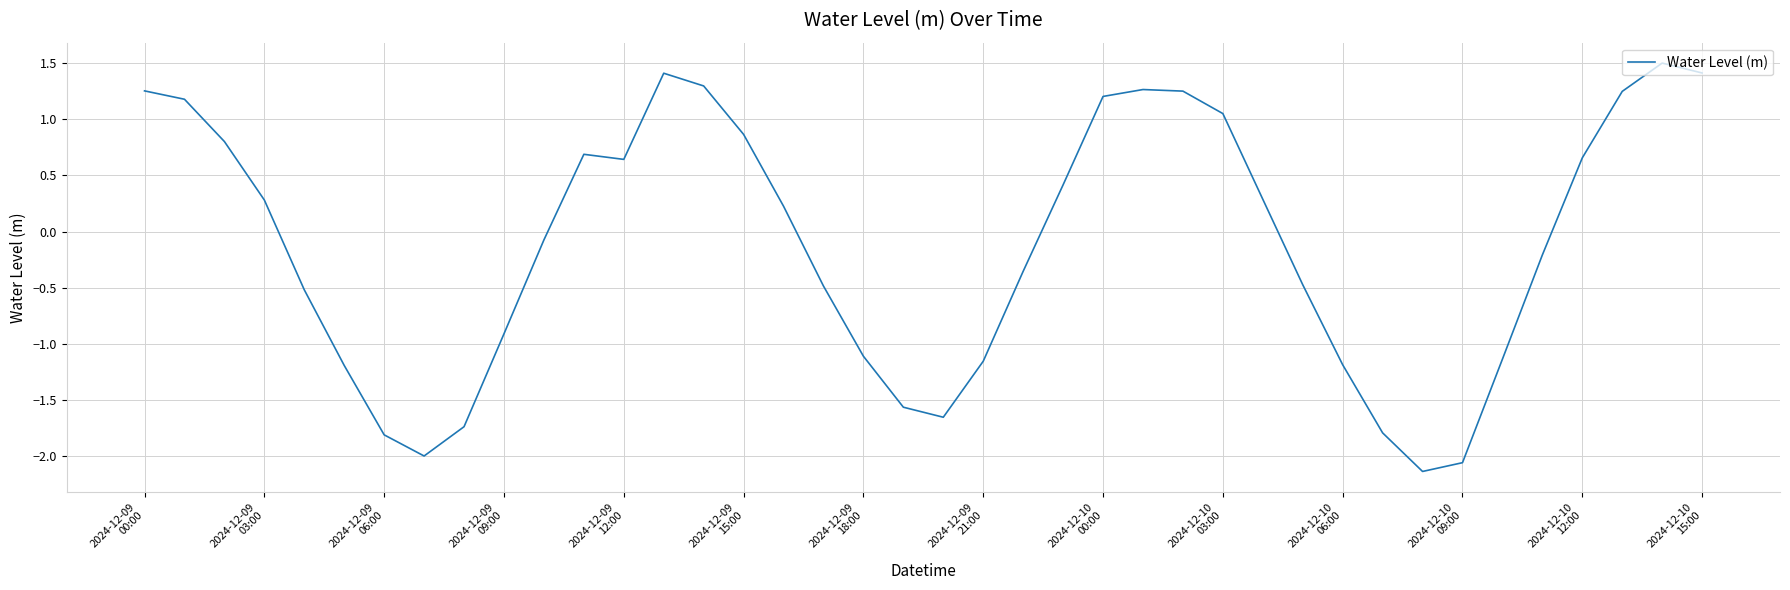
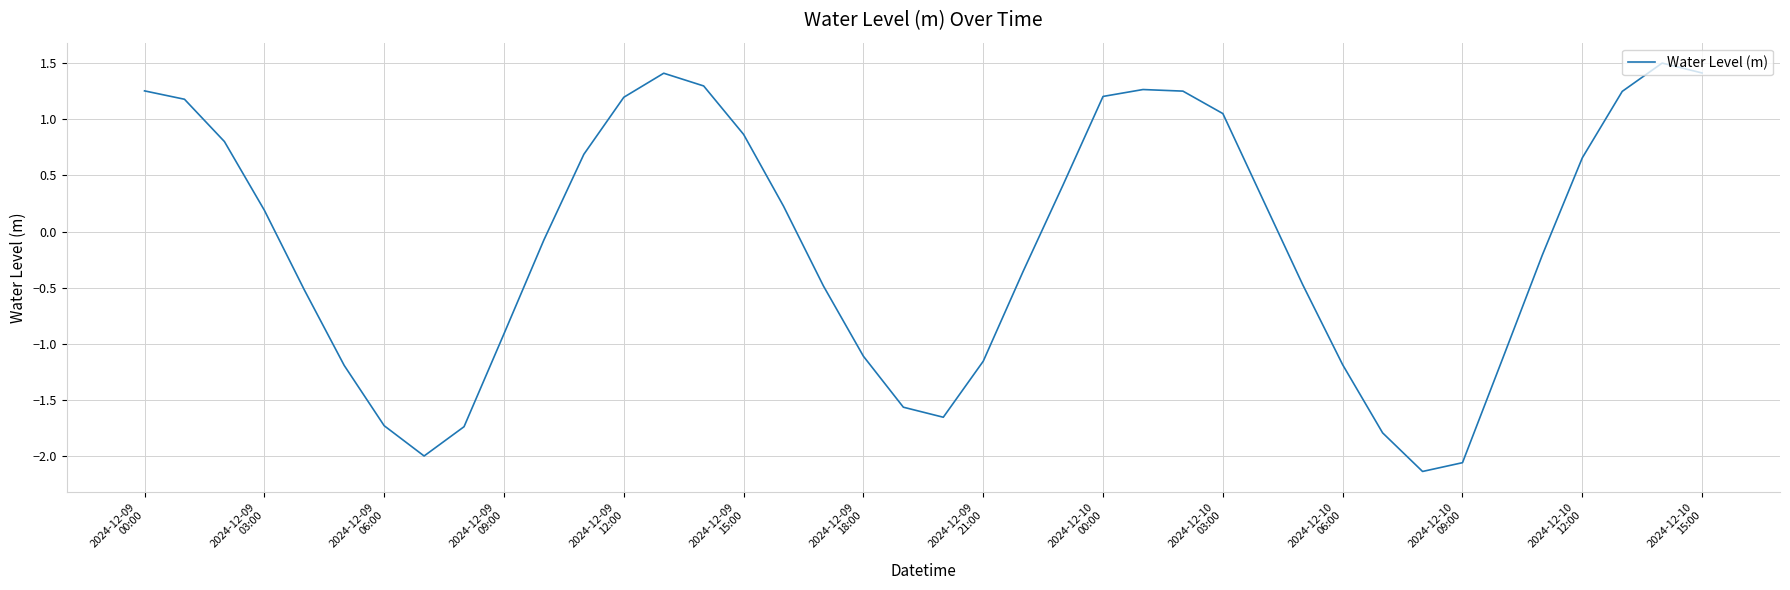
2024-12-09 03:00: 0.28 -> 0.19
2024-12-09 06:00: -1.81 -> -1.73
2024-12-09 12:00: 0.64 -> 1.20
